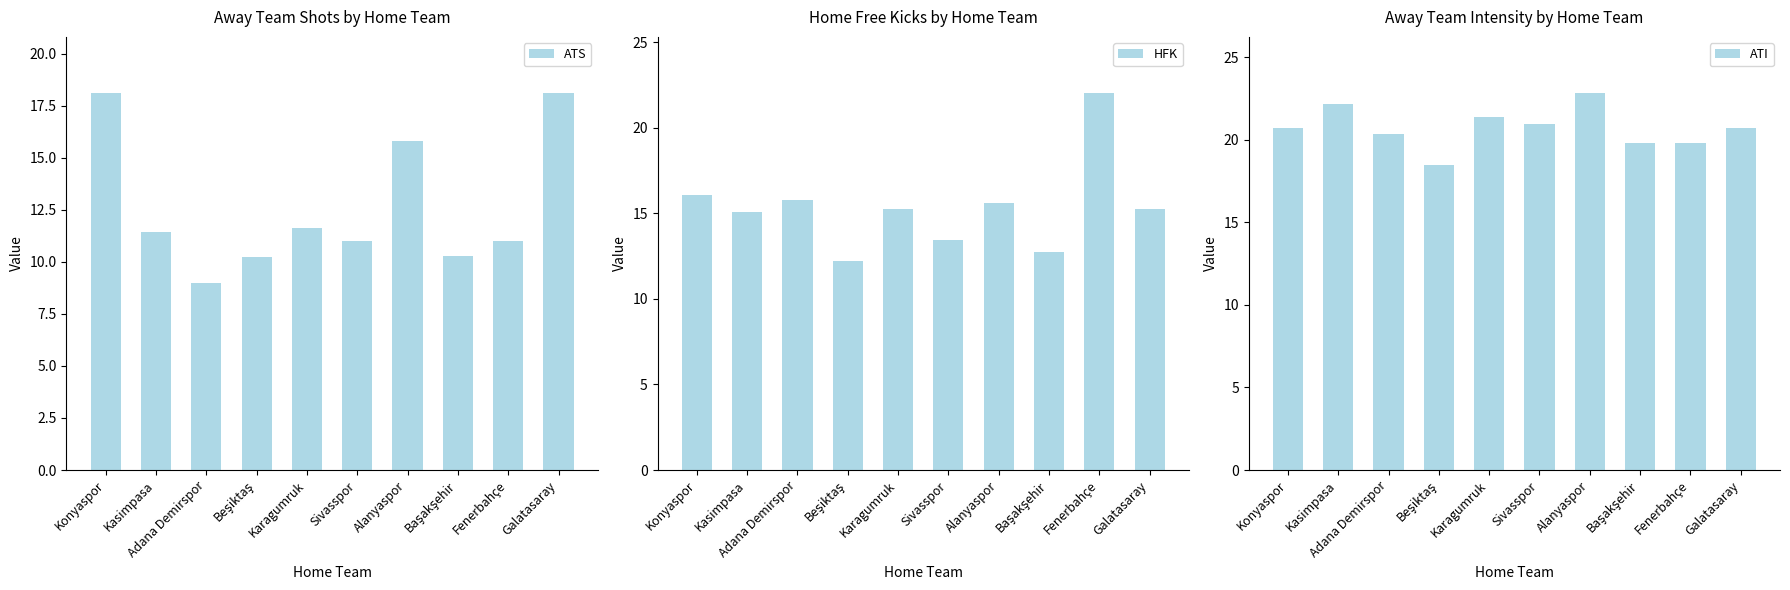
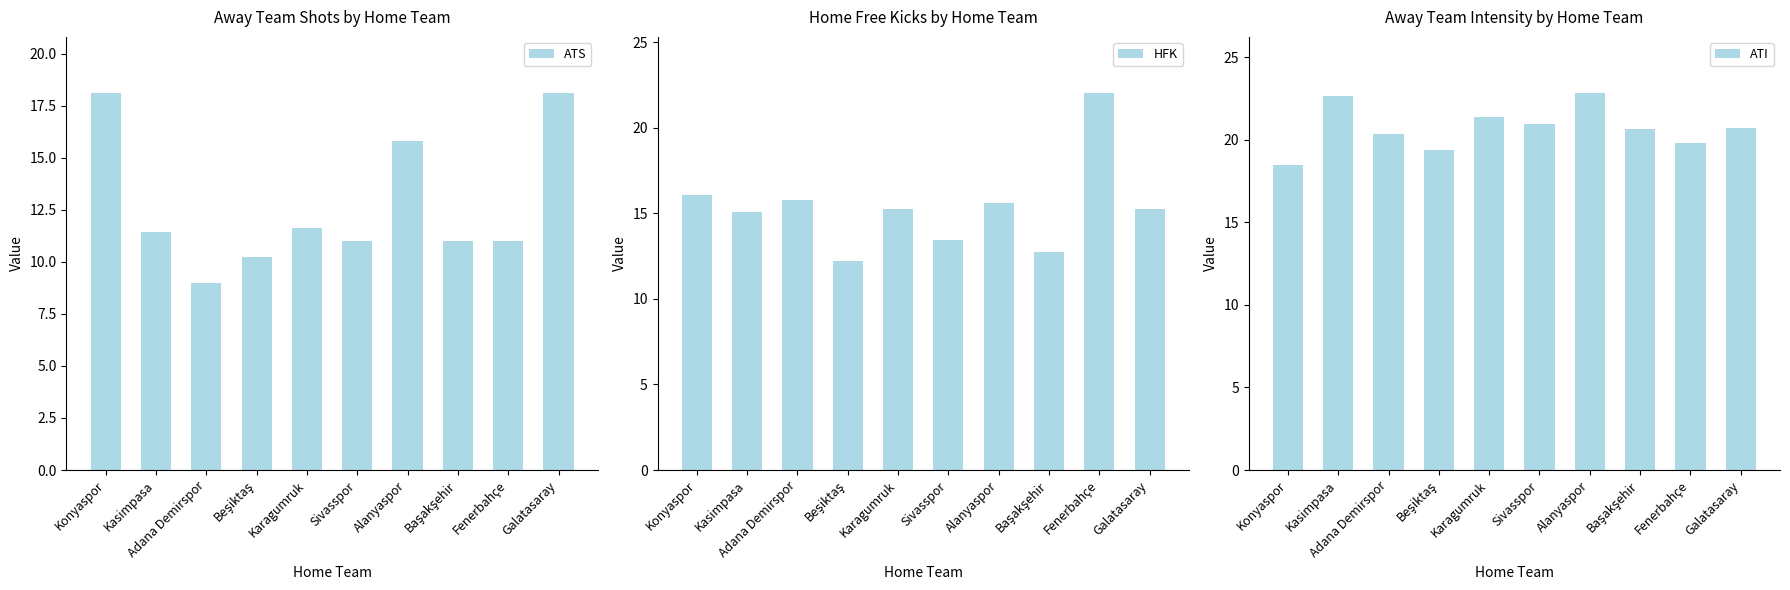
Away Team Shots by Home Team, Başakşehir: 10.3 -> 11.0
Away Team Intensity by Home Team, Konyaspor: 20.7 -> 18.5
Away Team Intensity by Home Team, Kasimpasa: 22.2 -> 22.7
Away Team Intensity by Home Team, Beşiktaş: 18.5 -> 19.4
Away Team Intensity by Home Team, Başakşehir: 19.8 -> 20.7
